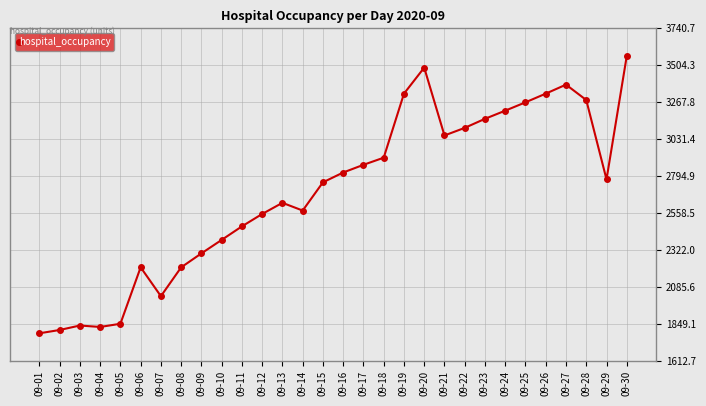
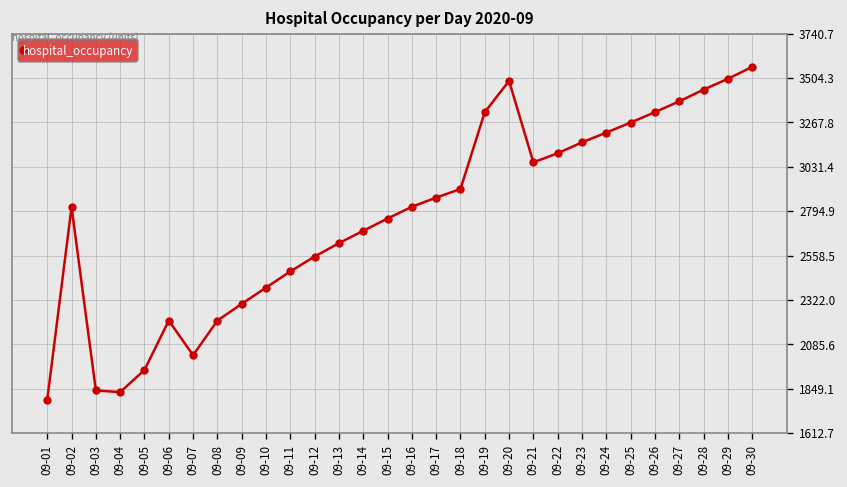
09-02: 1810 -> 2820
09-05: 1850 -> 1950
09-14: 2570 -> 2690
09-28: 3280 -> 3440
09-29: 2770 -> 3500
